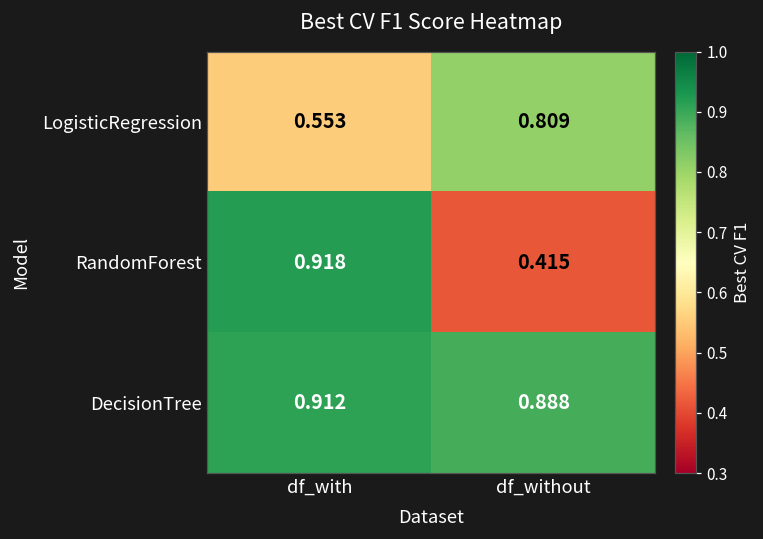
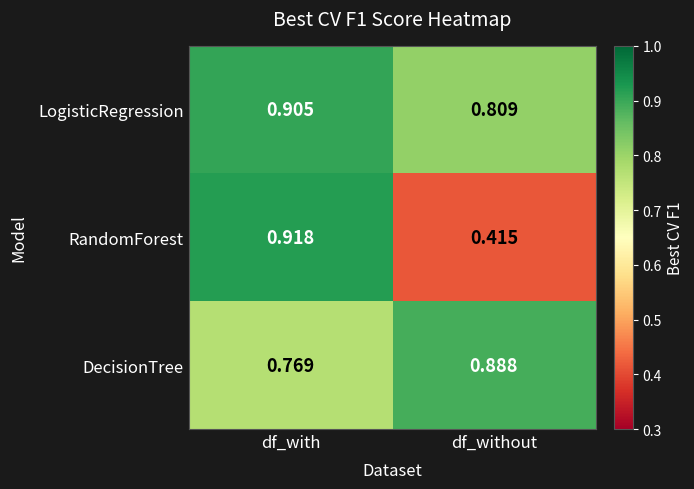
LogisticRegression, df_with: 0.553 -> 0.905
DecisionTree, df_with: 0.912 -> 0.769
